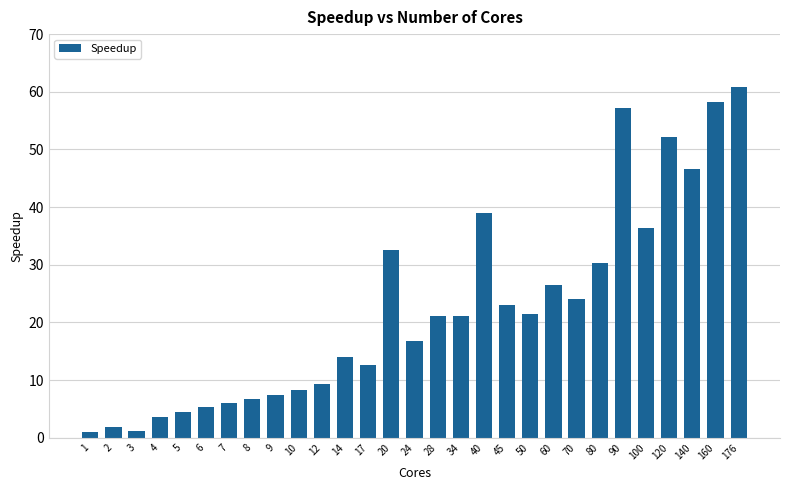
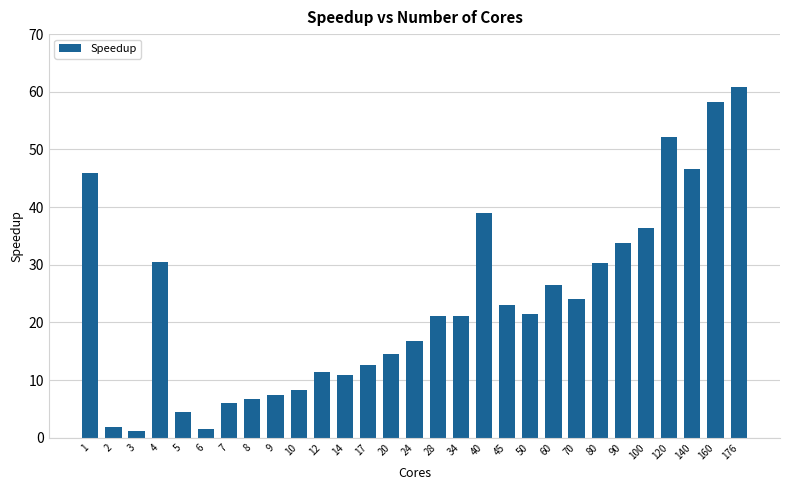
1: 1 -> 46
4: 4 -> 31
6: 5 -> 1
12: 9 -> 11
14: 14 -> 11
20: 33 -> 15
90: 57 -> 34
